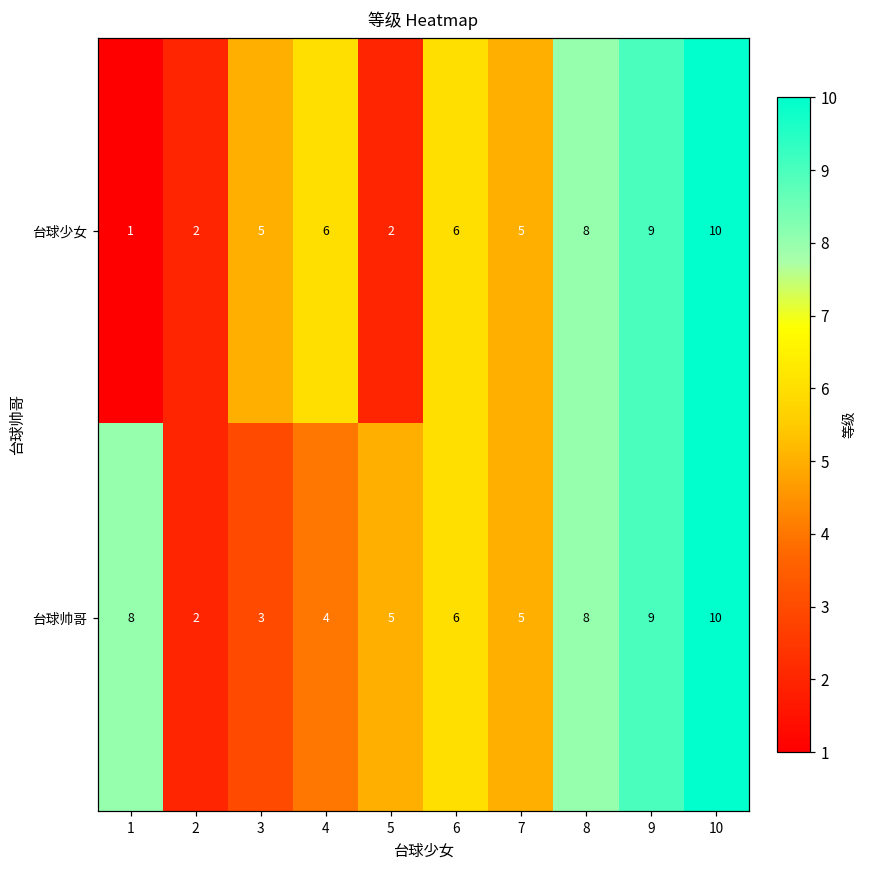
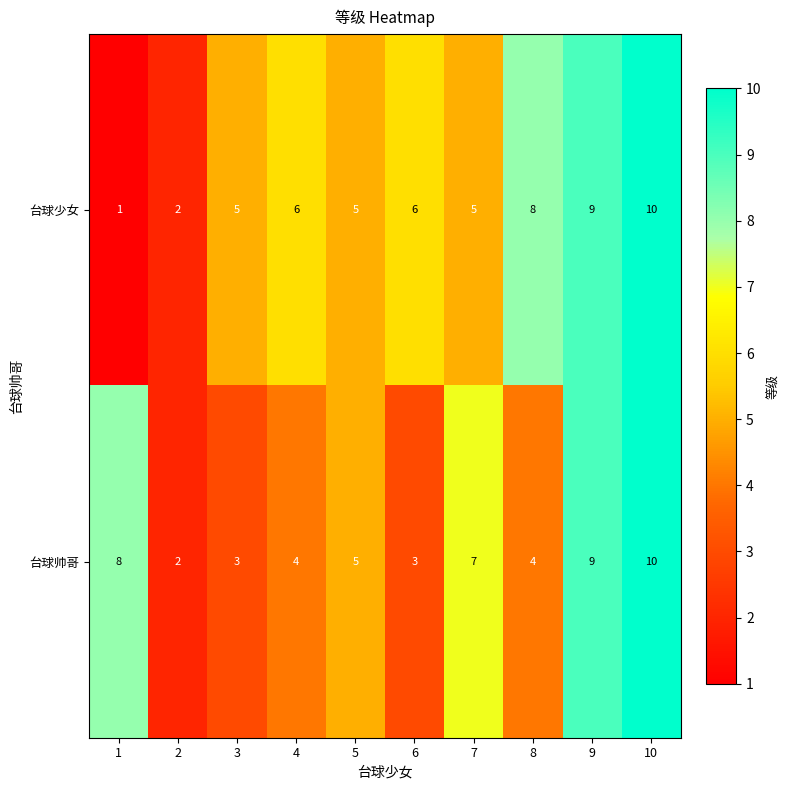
台球少女, 5: 2 -> 5
台球帅哥, 6: 6 -> 3
台球帅哥, 7: 5 -> 7
台球帅哥, 8: 8 -> 4
